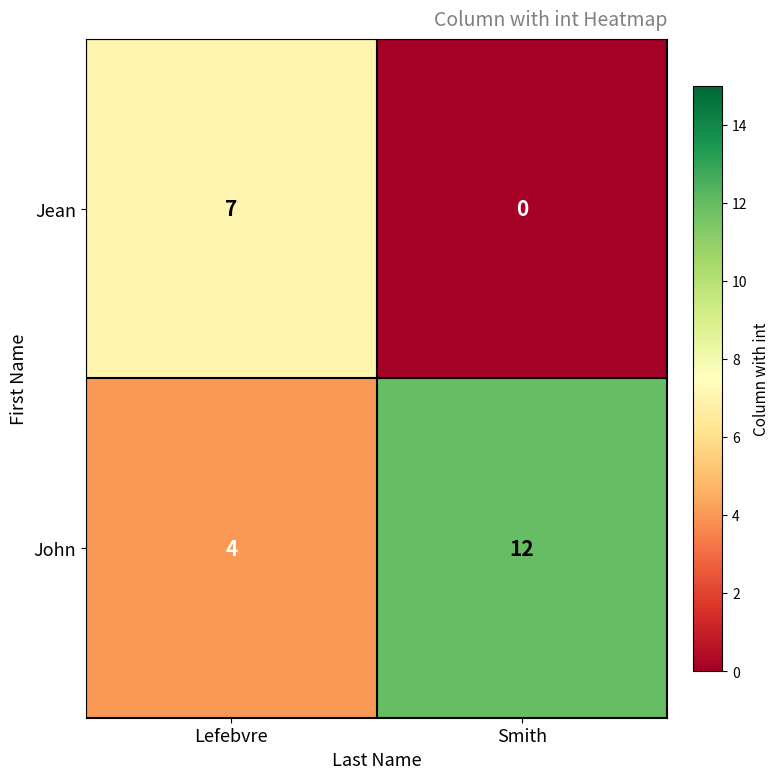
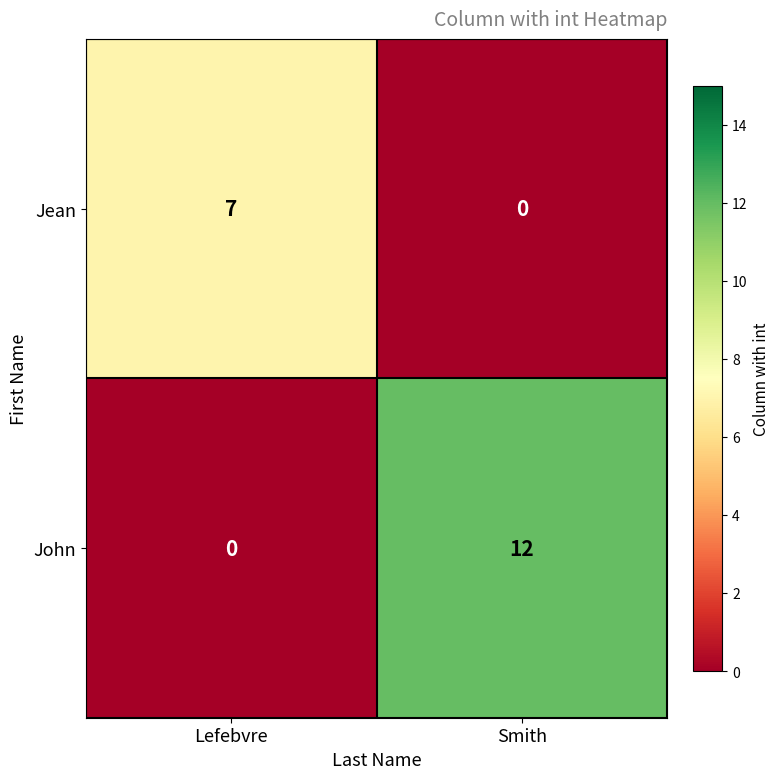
John, Lefebvre: 4 -> 0
